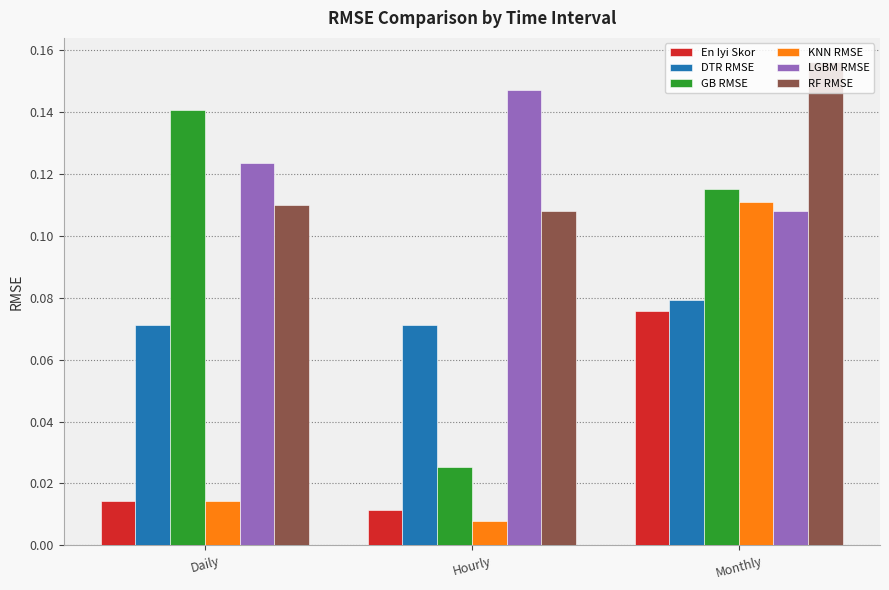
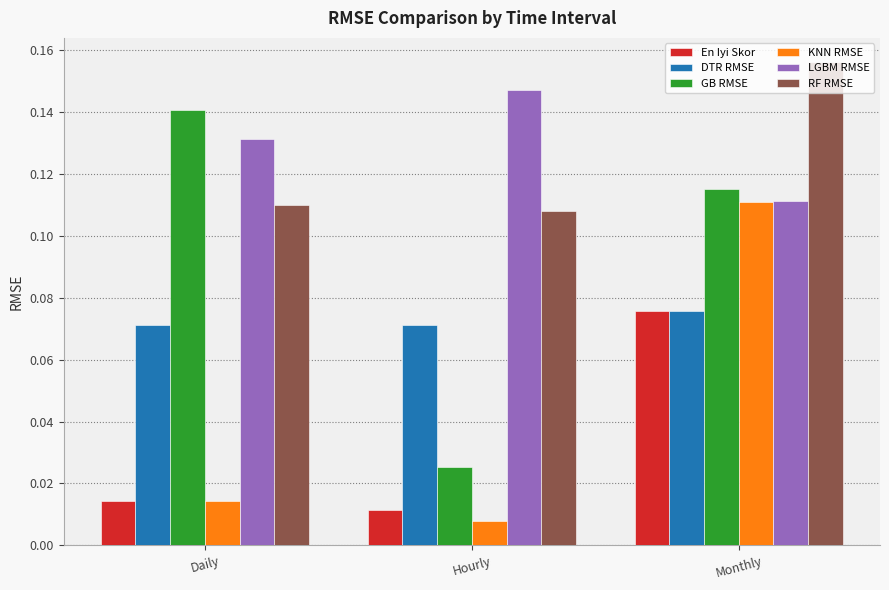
LGBM RMSE, Daily: 0.124 -> 0.131
DTR RMSE, Monthly: 0.079 -> 0.076
LGBM RMSE, Monthly: 0.108 -> 0.111
